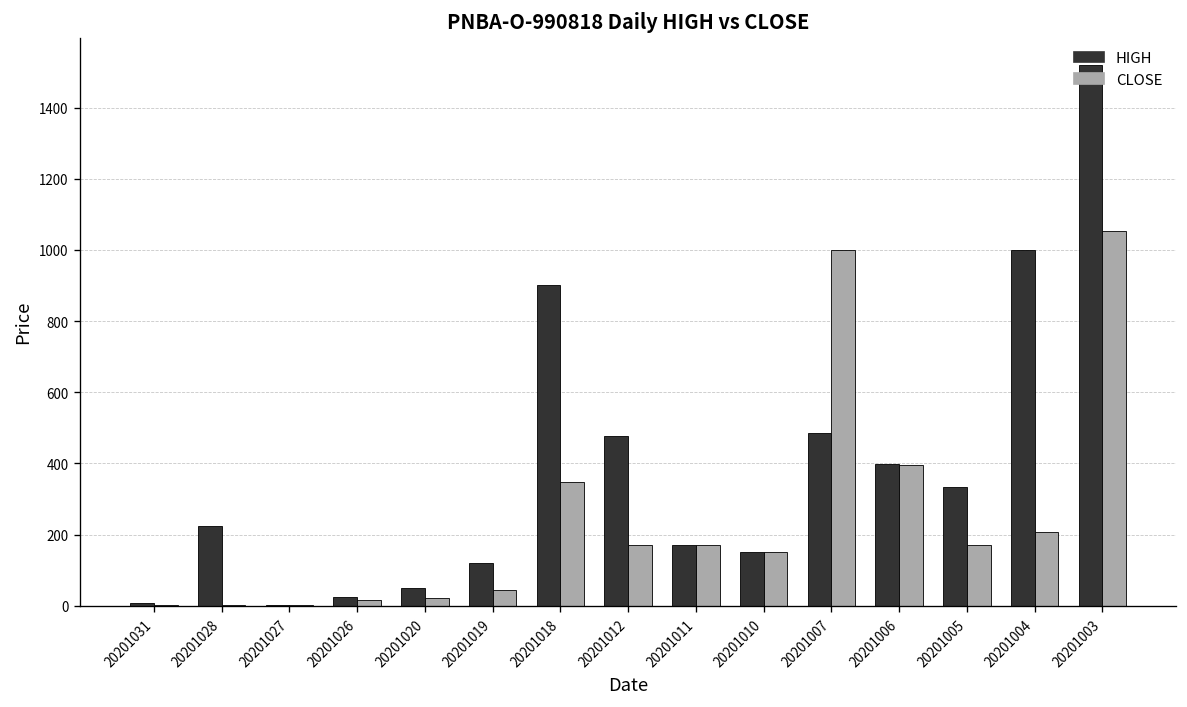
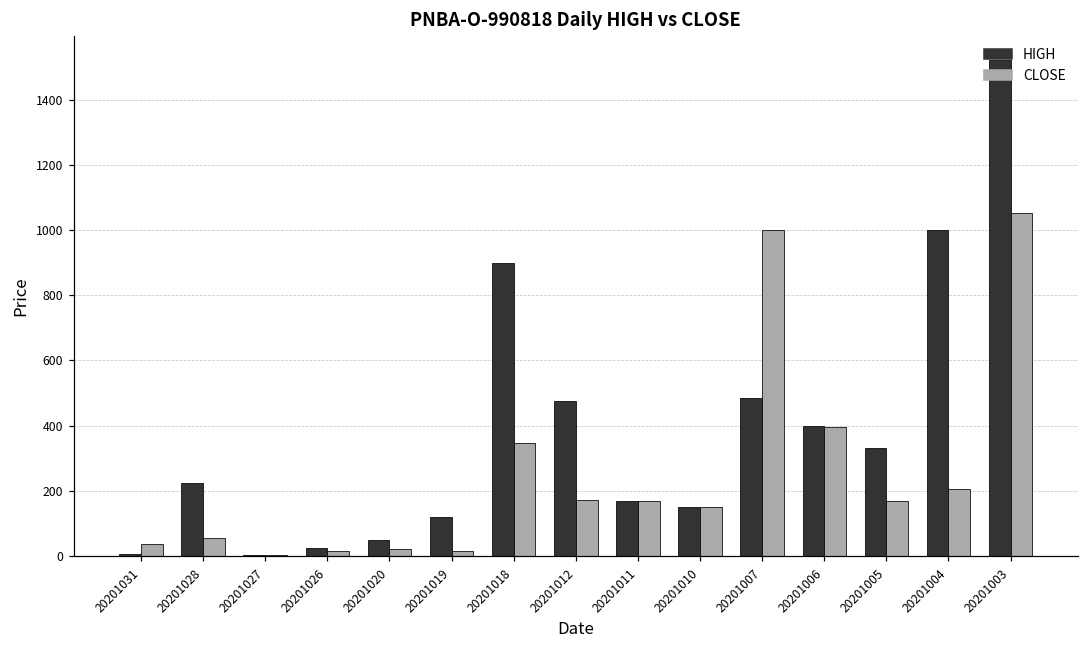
CLOSE, 20201031: 0 -> 40
CLOSE, 20201028: 0 -> 60
CLOSE, 20201019: 40 -> 20
